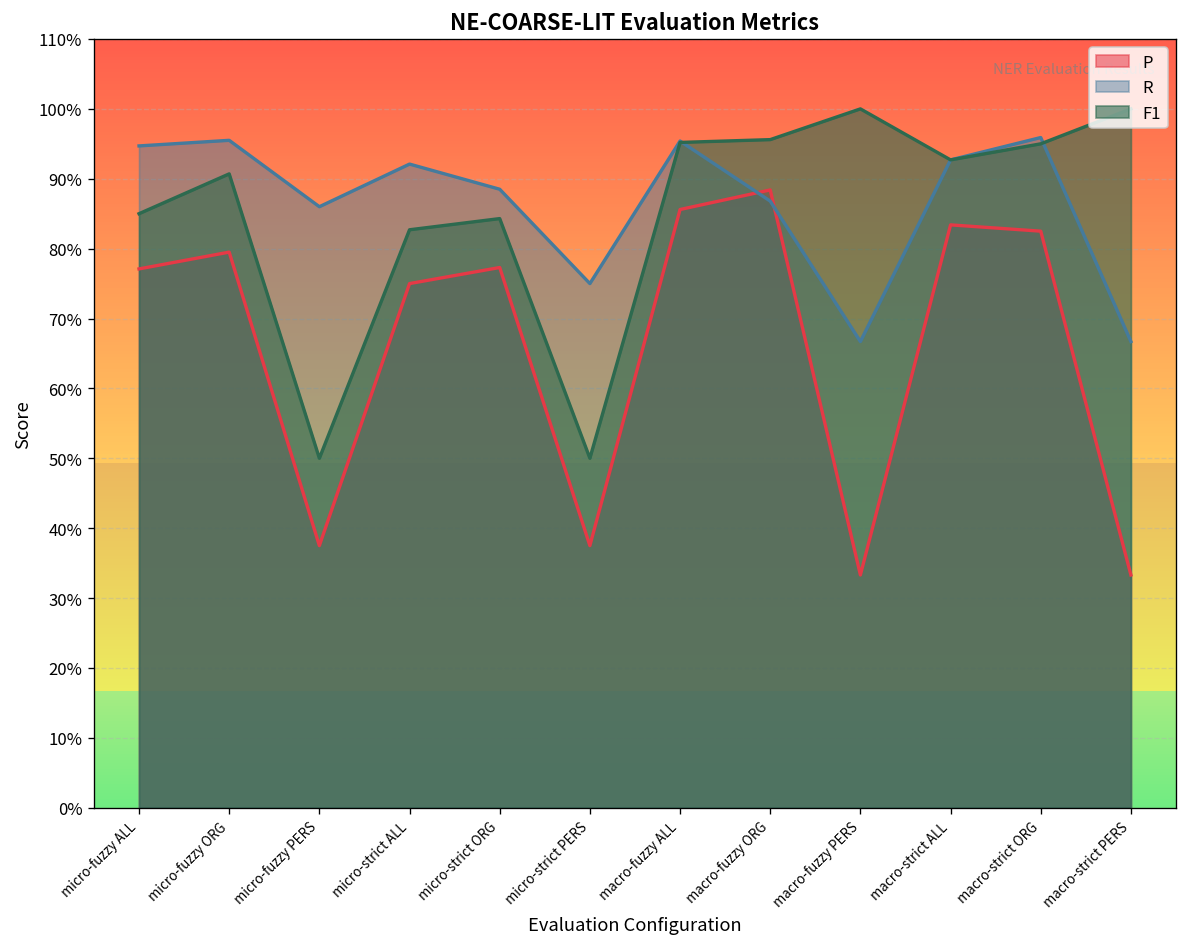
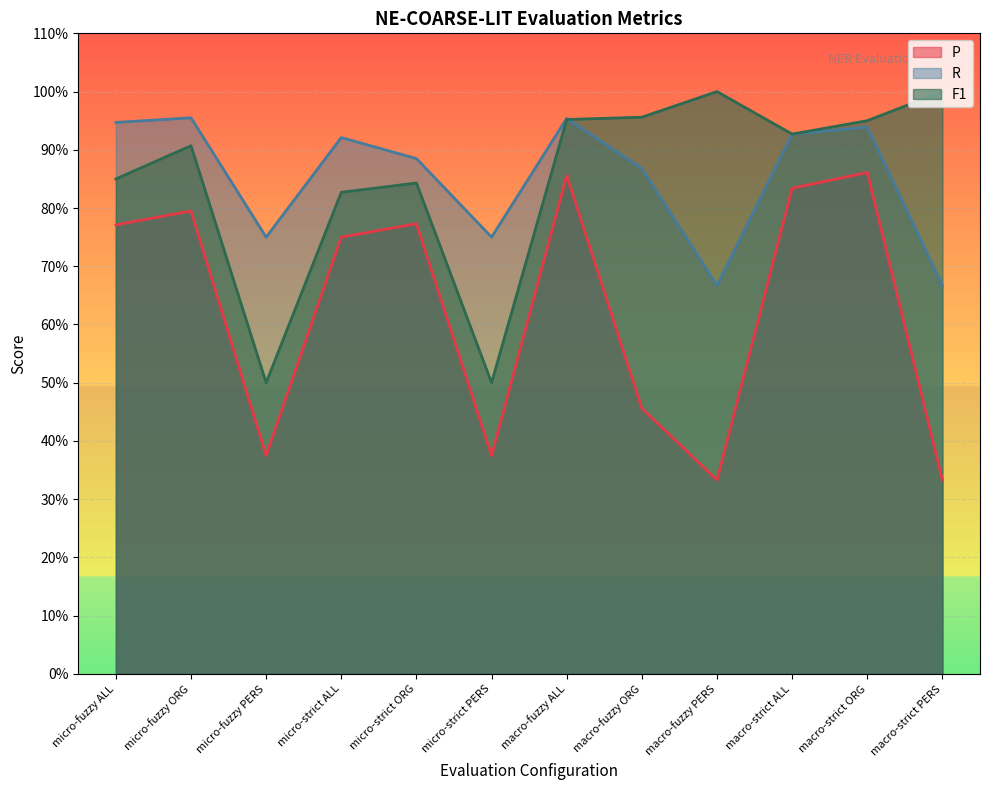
R, micro-fuzzy PERS: 86% -> 75%
P, macro-fuzzy ORG: 88% -> 46%
P, macro-strict ORG: 83% -> 86%
R, macro-strict ORG: 96% -> 94%
